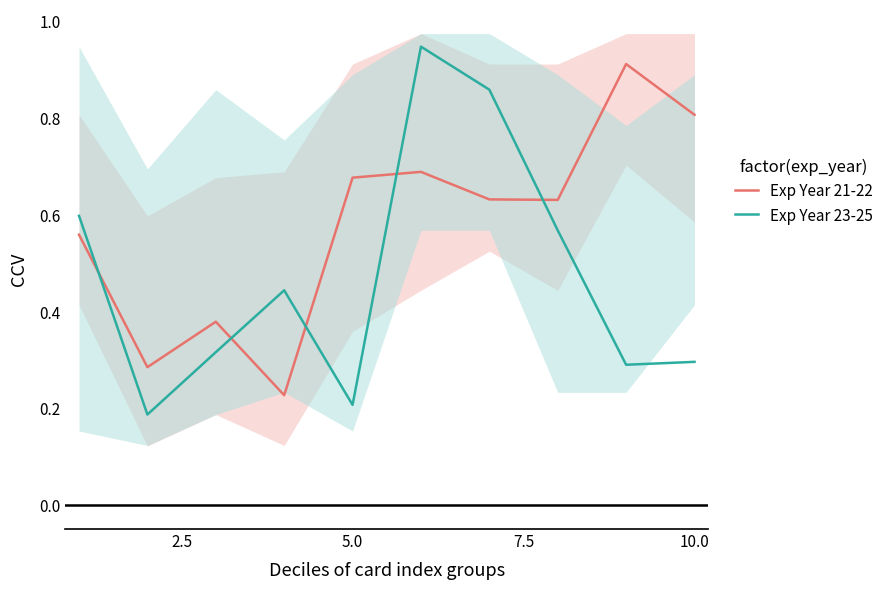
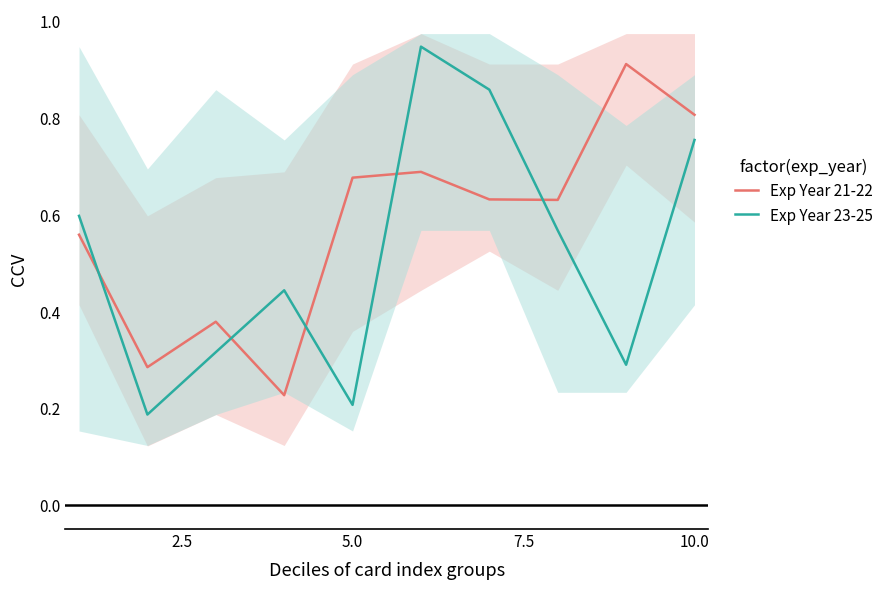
Exp Year 23-25, 10.0: 0.30 -> 0.76
